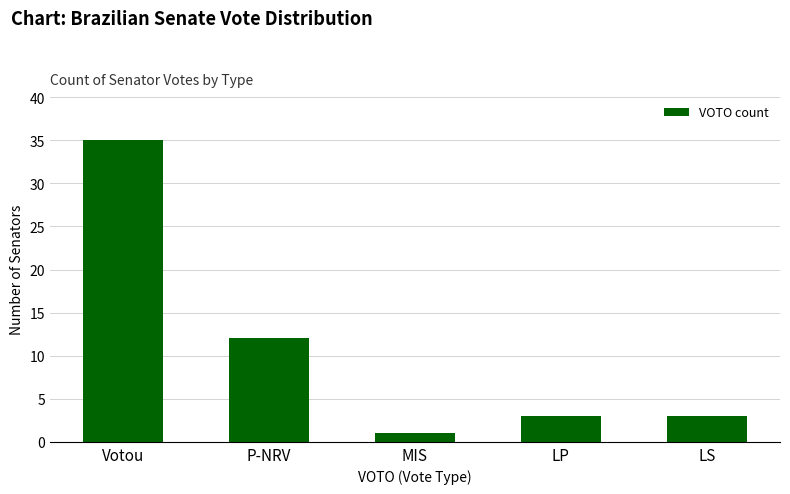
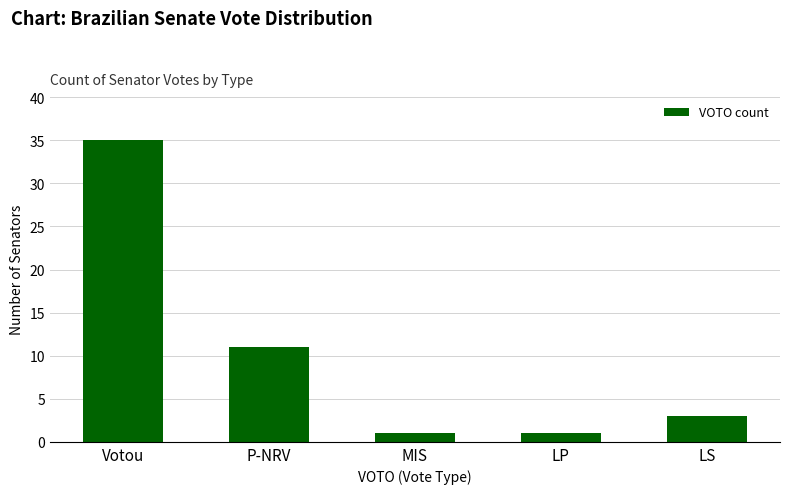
P-NRV: 12 -> 11
LP: 3 -> 1
